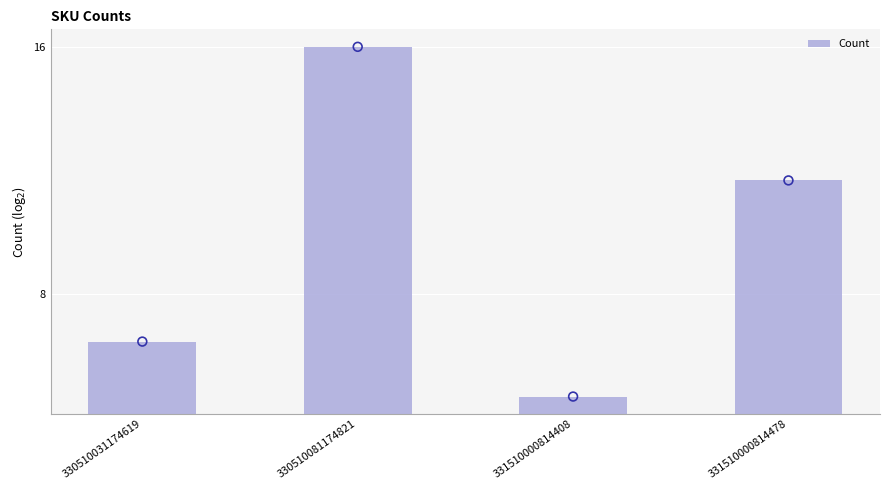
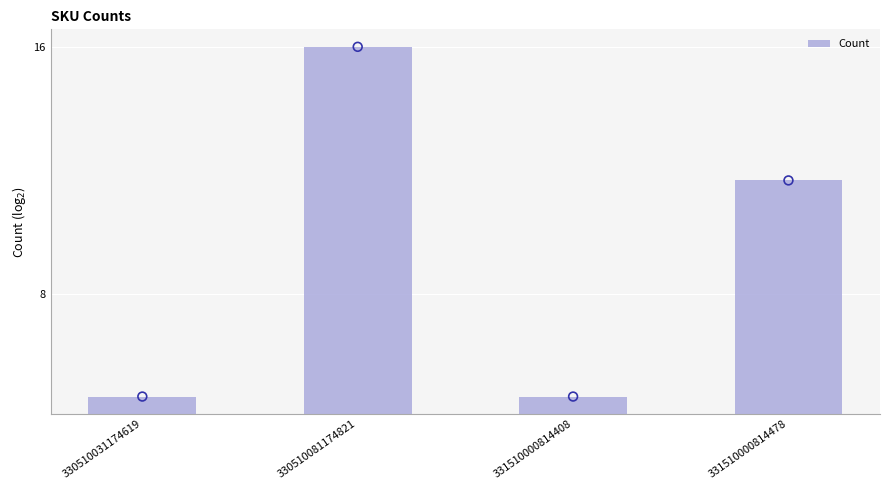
330510031174619: 7 -> 6
